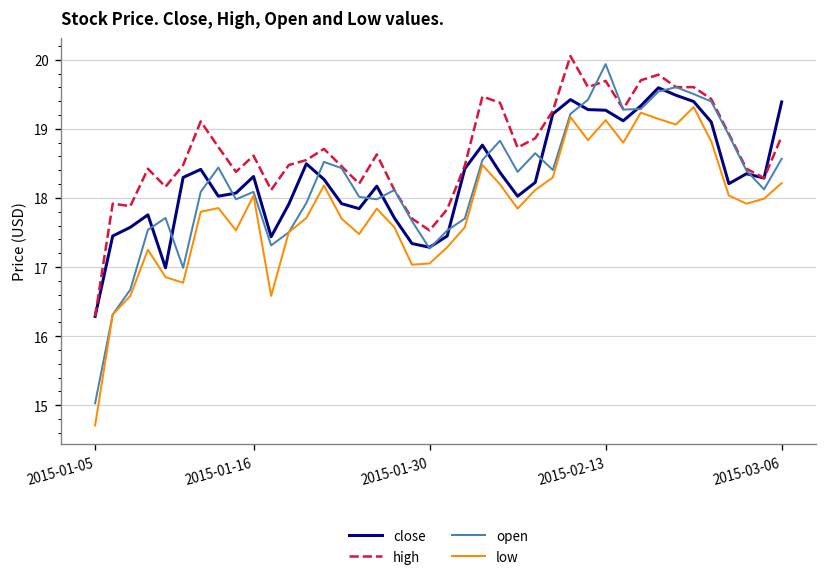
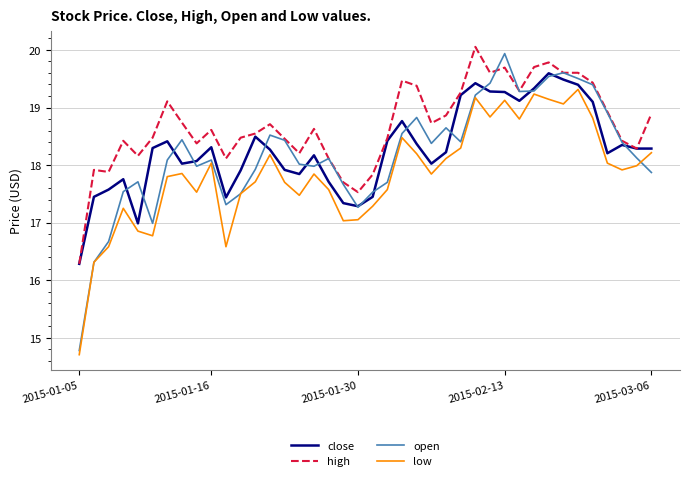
open, 2015-01-05: 15.0 -> 14.8
close, 2015-03-06: 19.4 -> 18.3
open, 2015-03-06: 18.6 -> 17.9
